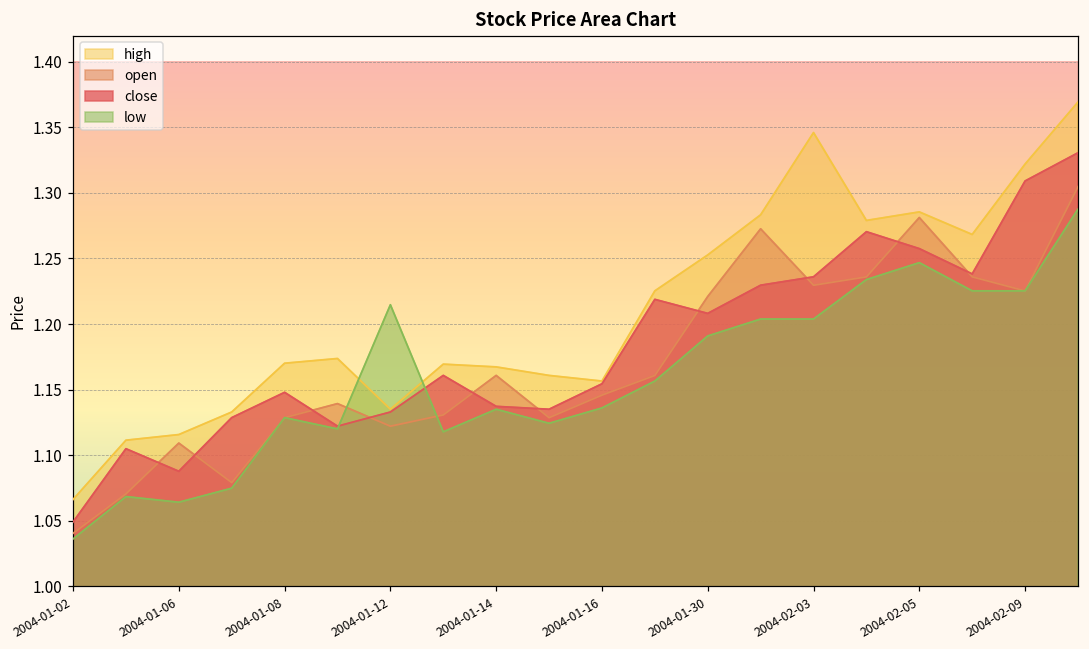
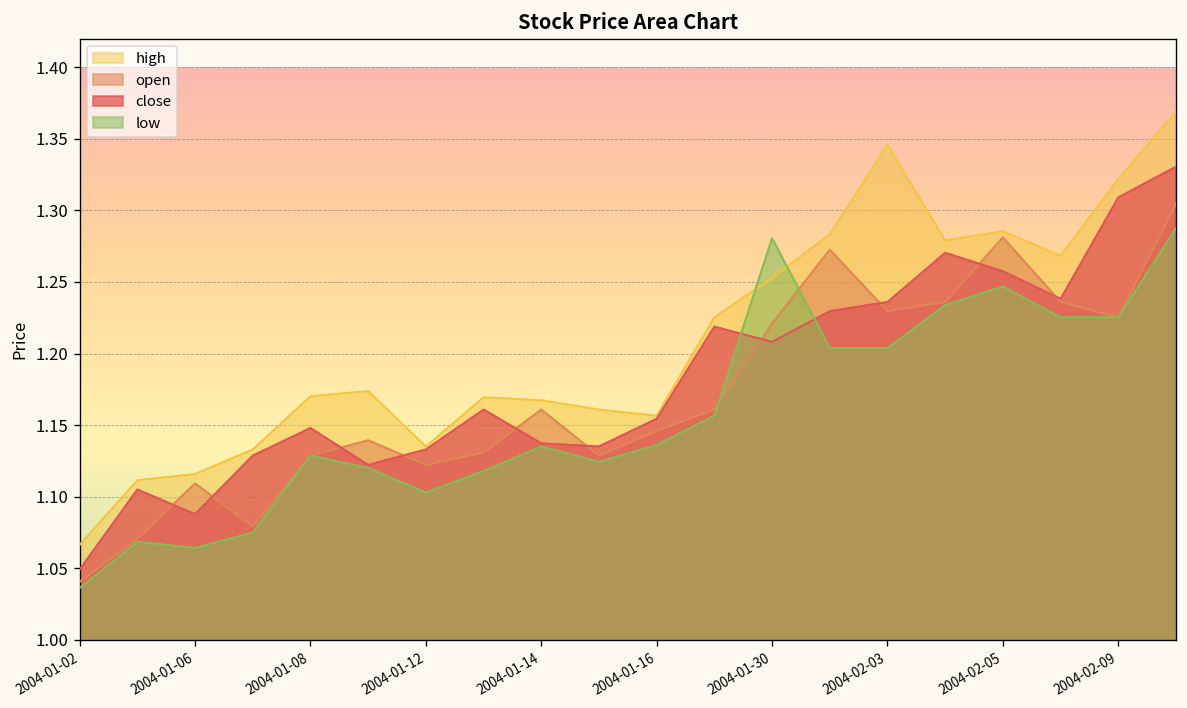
low, 2004-01-12: 1.215 -> 1.103
low, 2004-01-30: 1.191 -> 1.281
